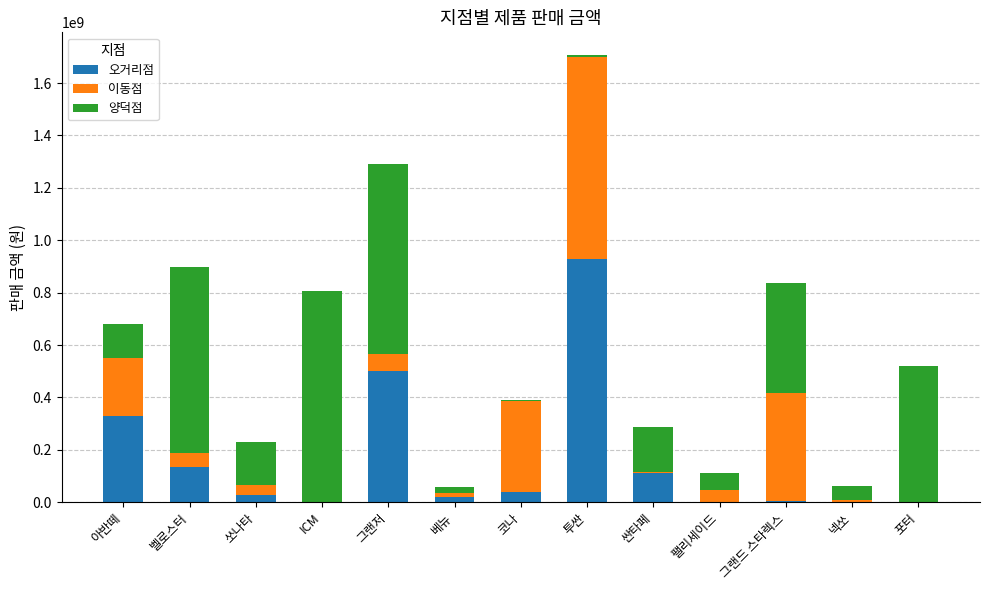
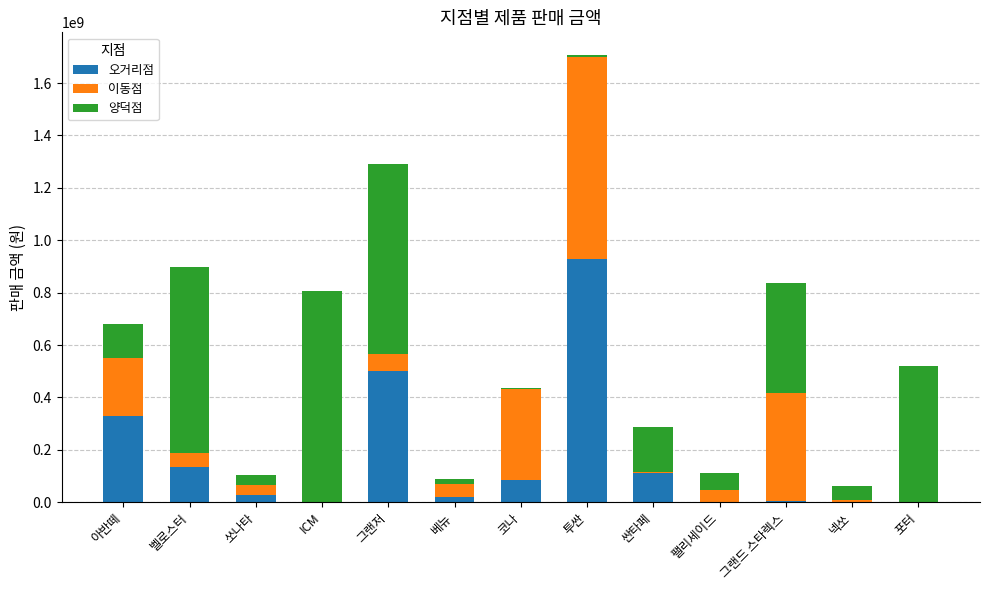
양덕점, 쏘나타: 160000000 -> 40000000
이동점, 베뉴: 20000000 -> 50000000
오거리점, 코나: 40000000 -> 80000000
